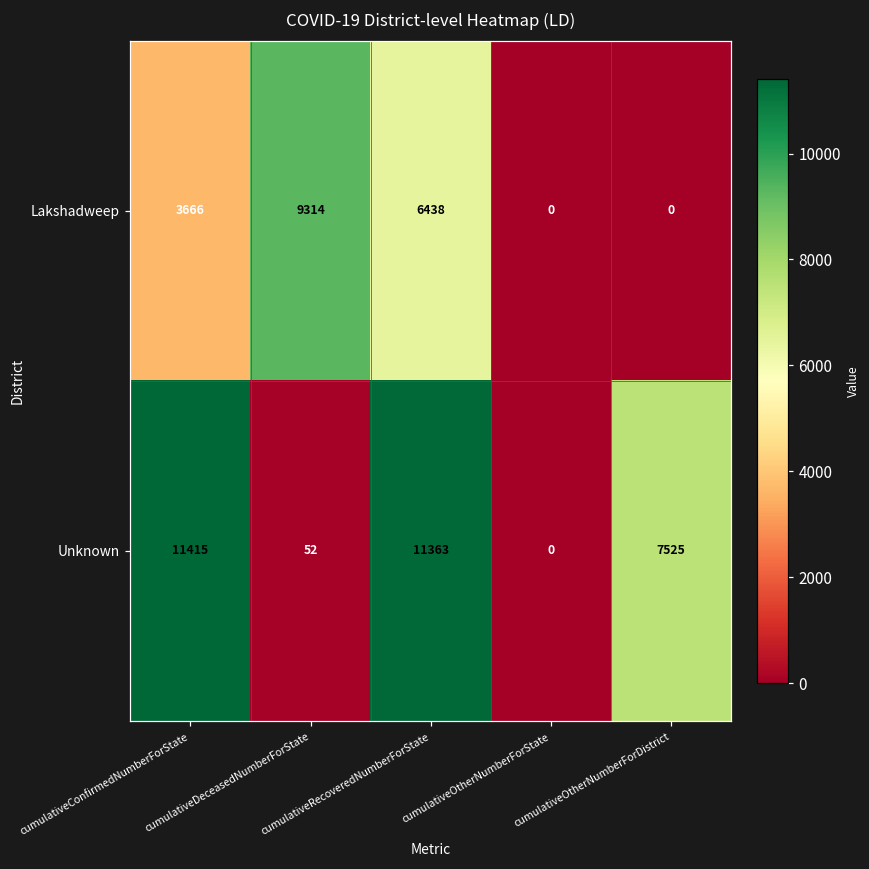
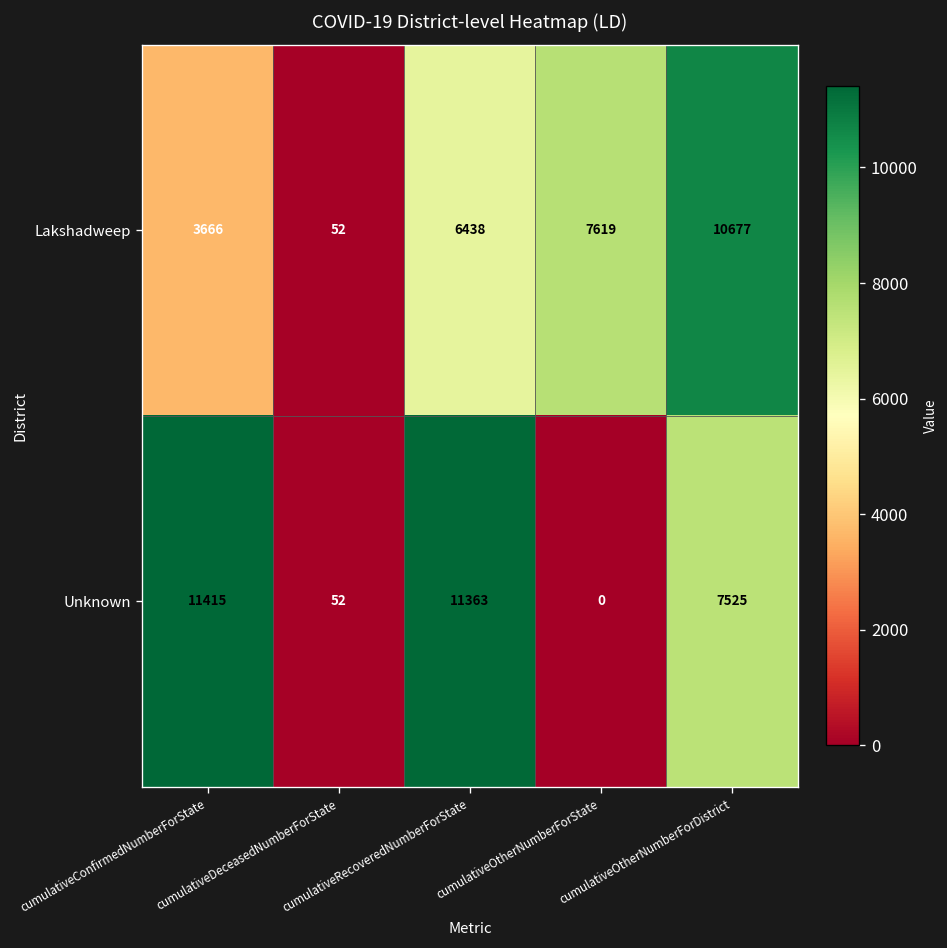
Lakshadweep, cumulativeDeceasedNumberForState: 9314 -> 52
Lakshadweep, cumulativeOtherNumberForState: 0 -> 7619
Lakshadweep, cumulativeOtherNumberForDistrict: 0 -> 10677
